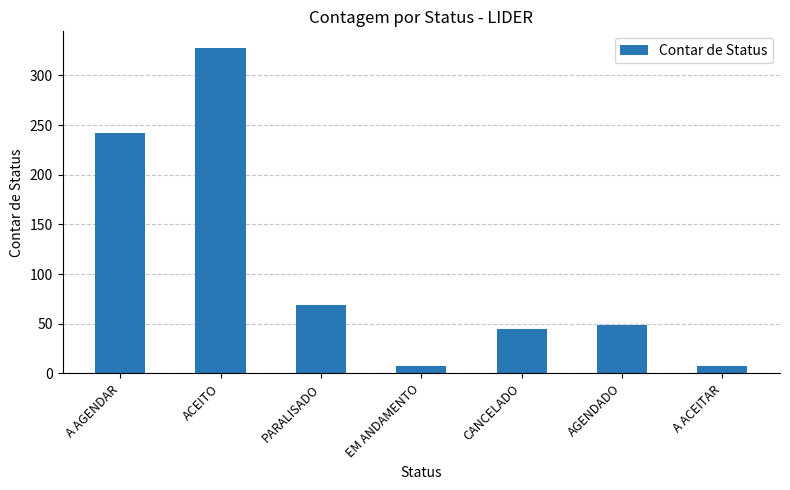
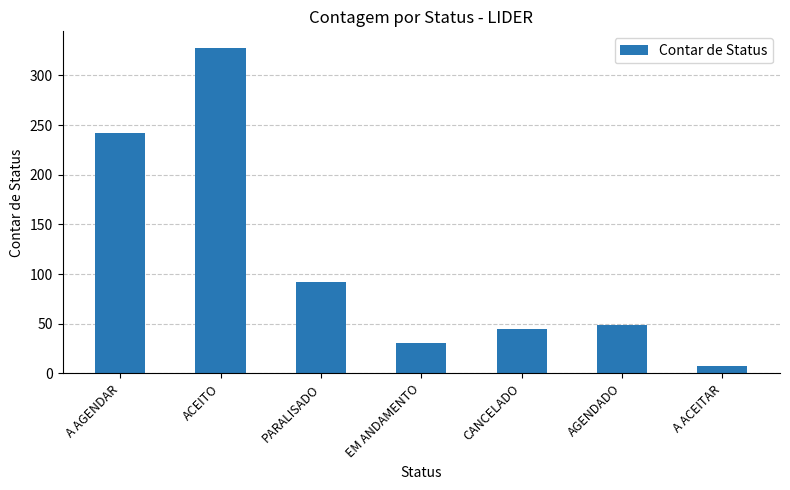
PARALISADO: 70 -> 90
EM ANDAMENTO: 10 -> 30
